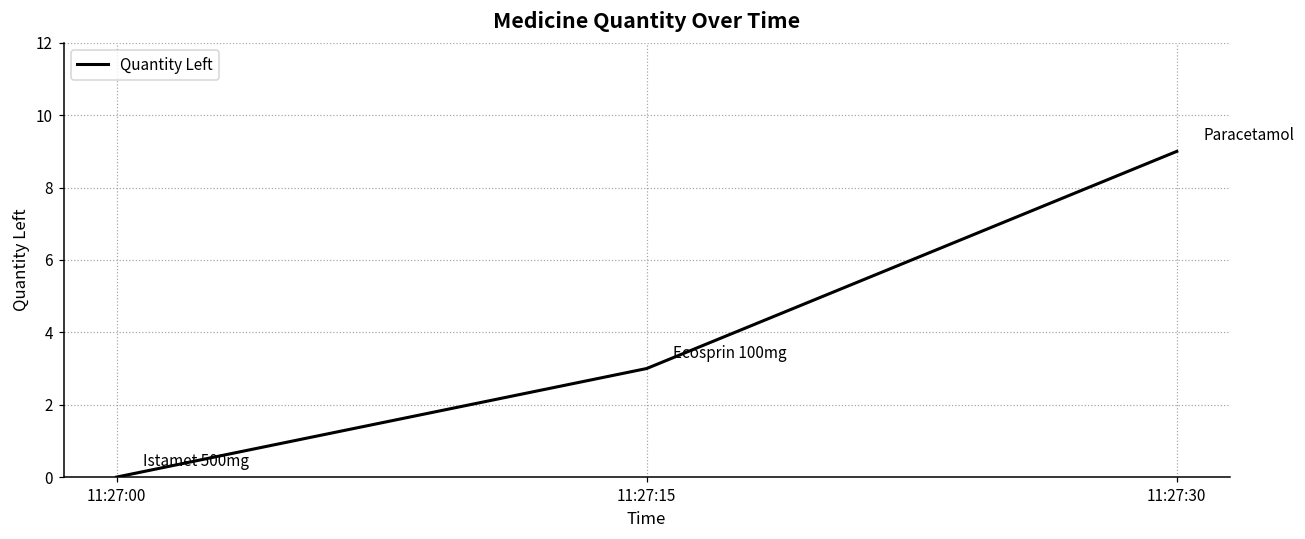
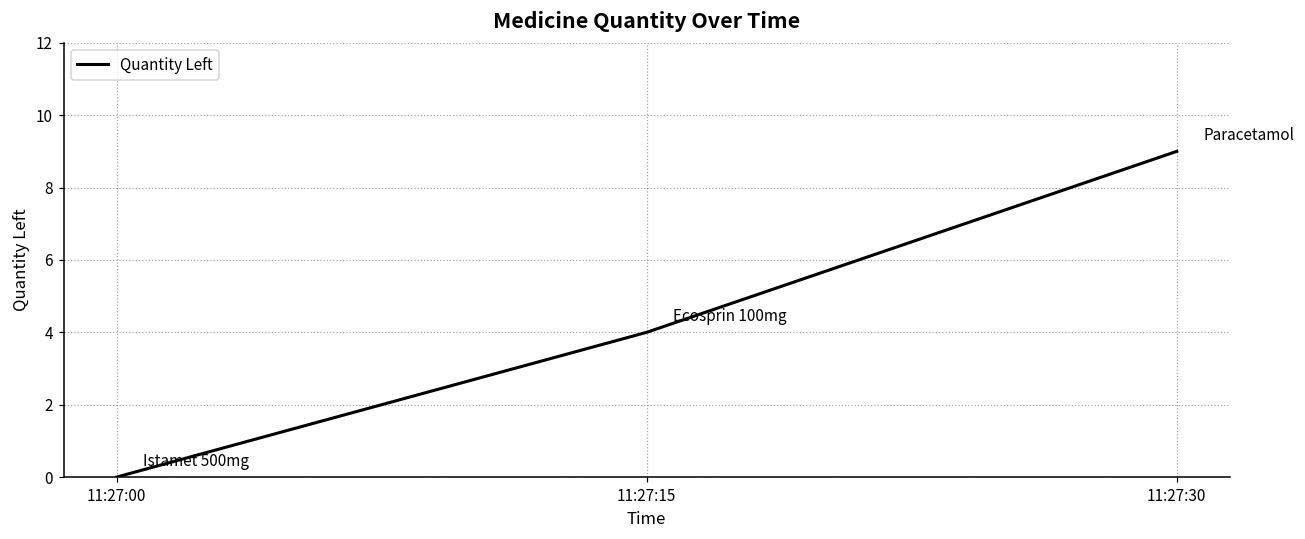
11:27:15: 3 -> 4
